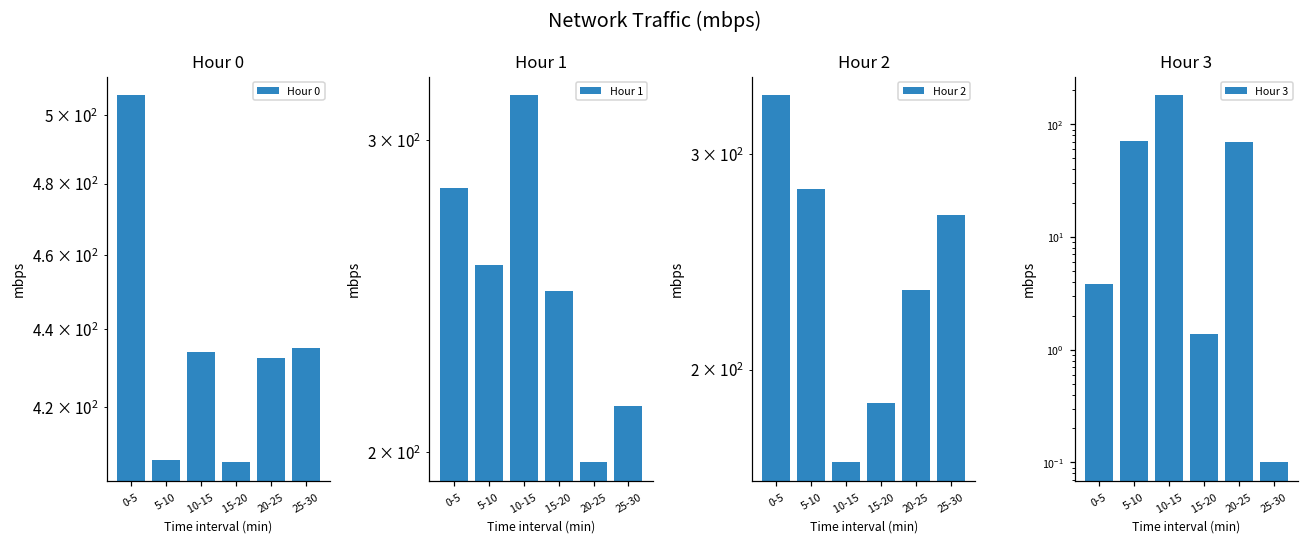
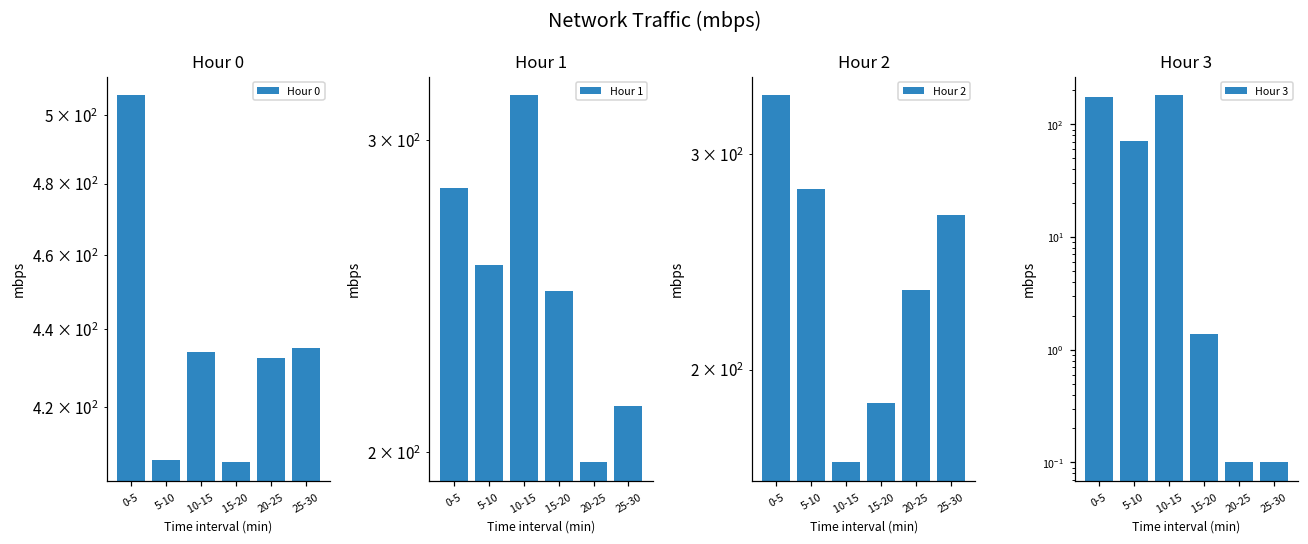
Hour 3, 0-5: 3.8 -> 170
Hour 3, 20-25: 70 -> 0.1
